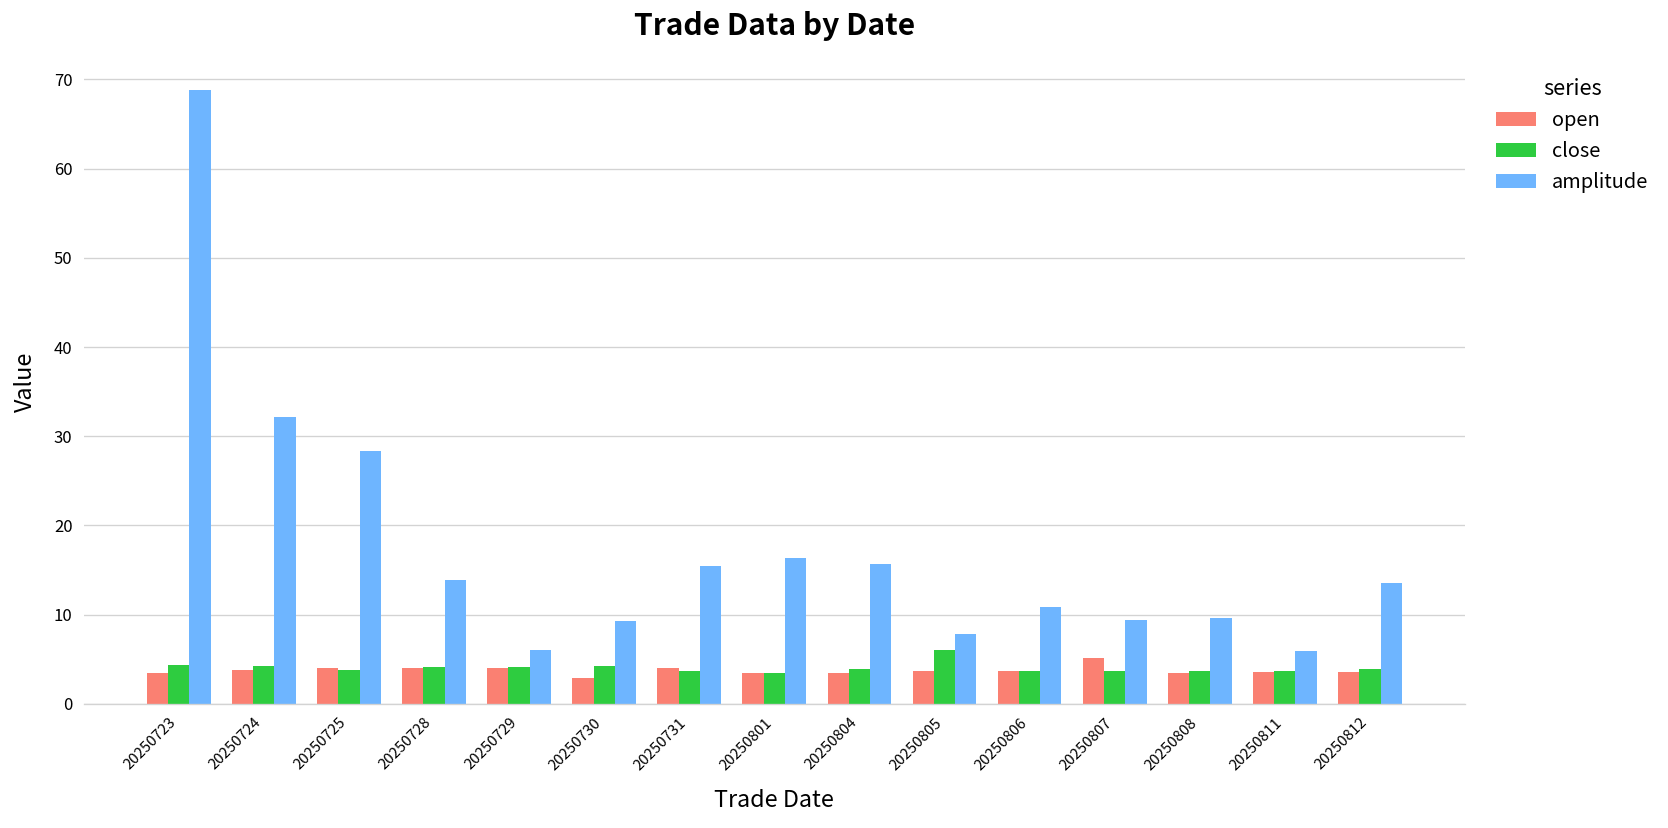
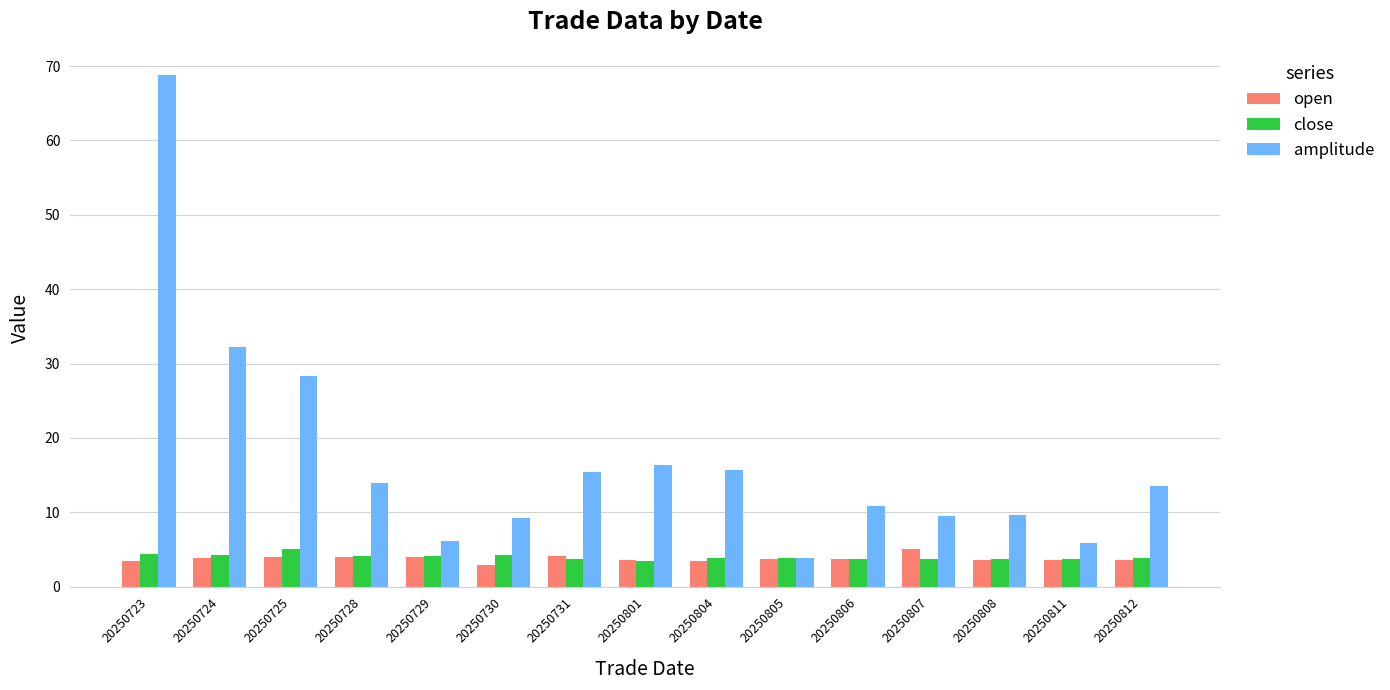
close, 20250725: 4 -> 5
close, 20250805: 6 -> 4
amplitude, 20250805: 8 -> 4
